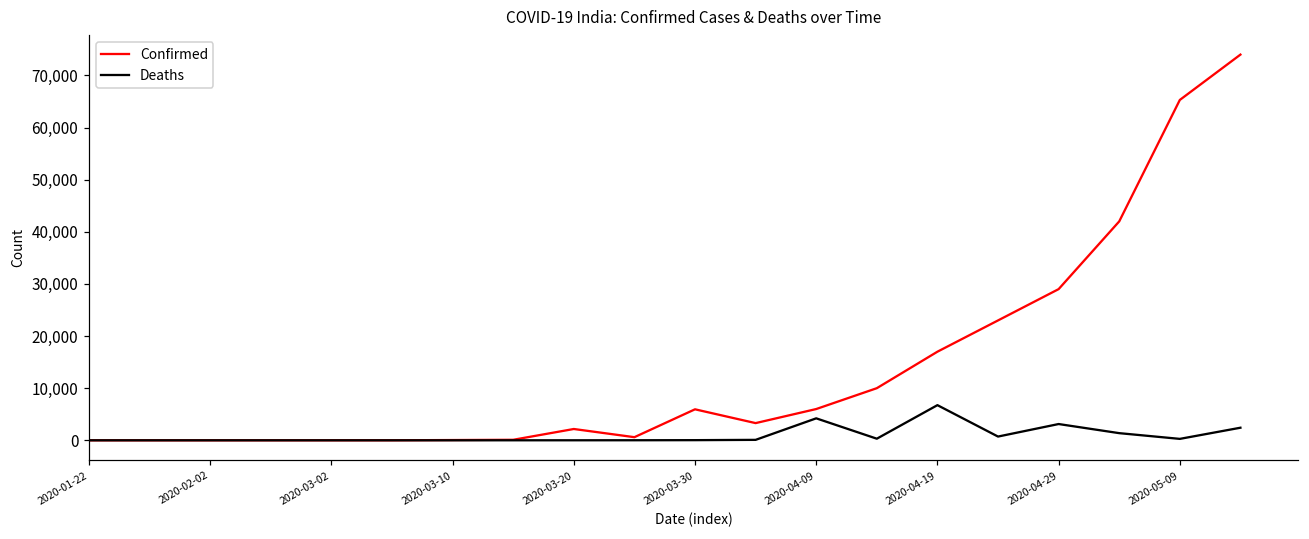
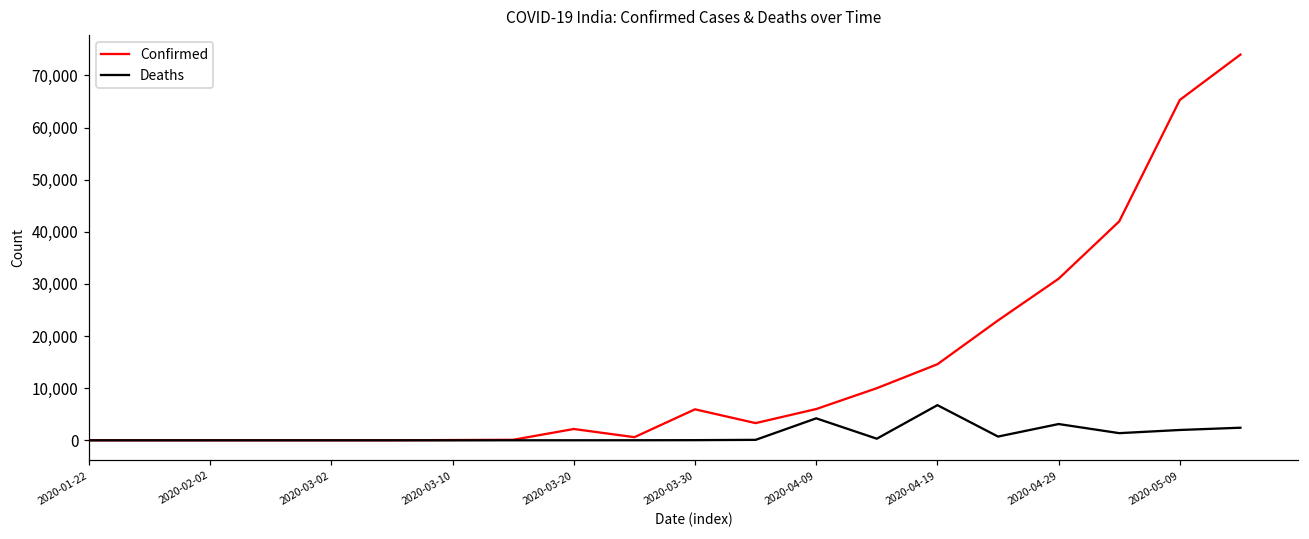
Confirmed, 2020-04-19: 17,000 -> 15,000
Confirmed, 2020-04-29: 29,000 -> 31,000
Deaths, 2020-05-09: 0 -> 2,000
